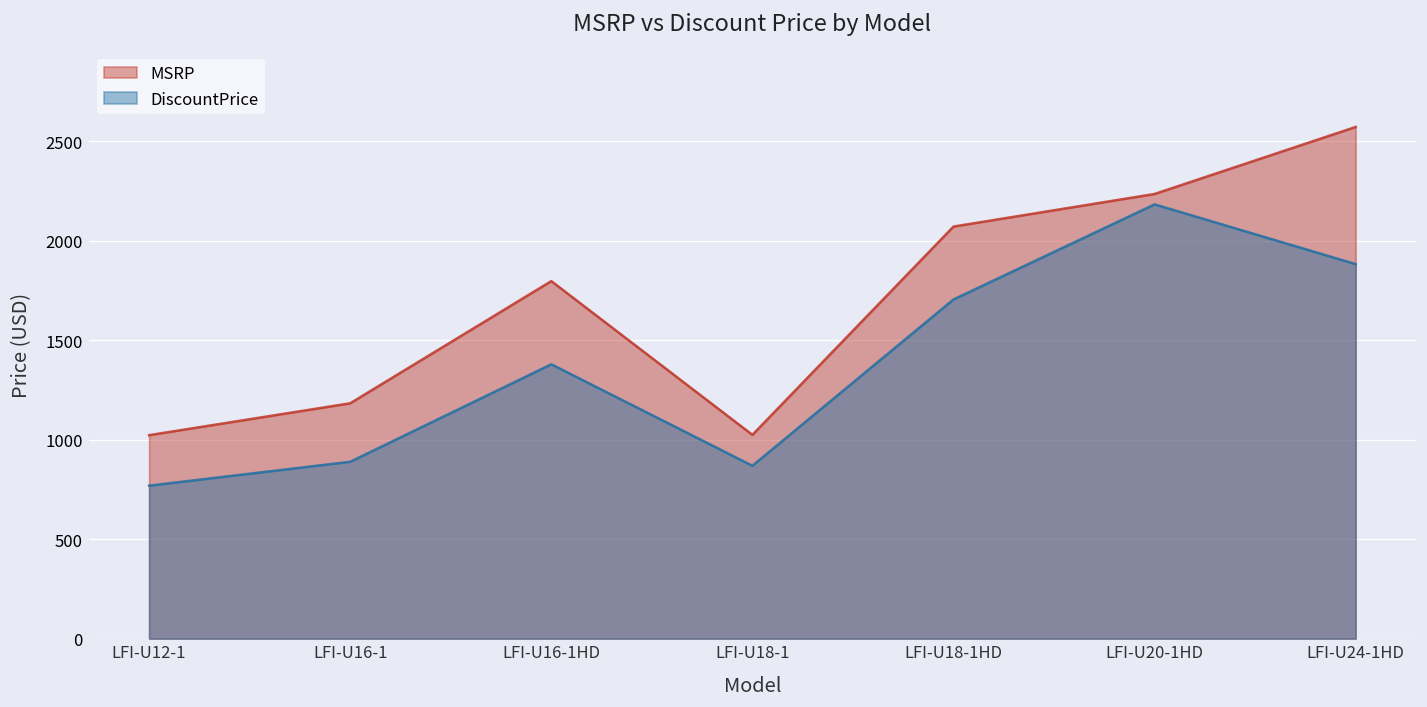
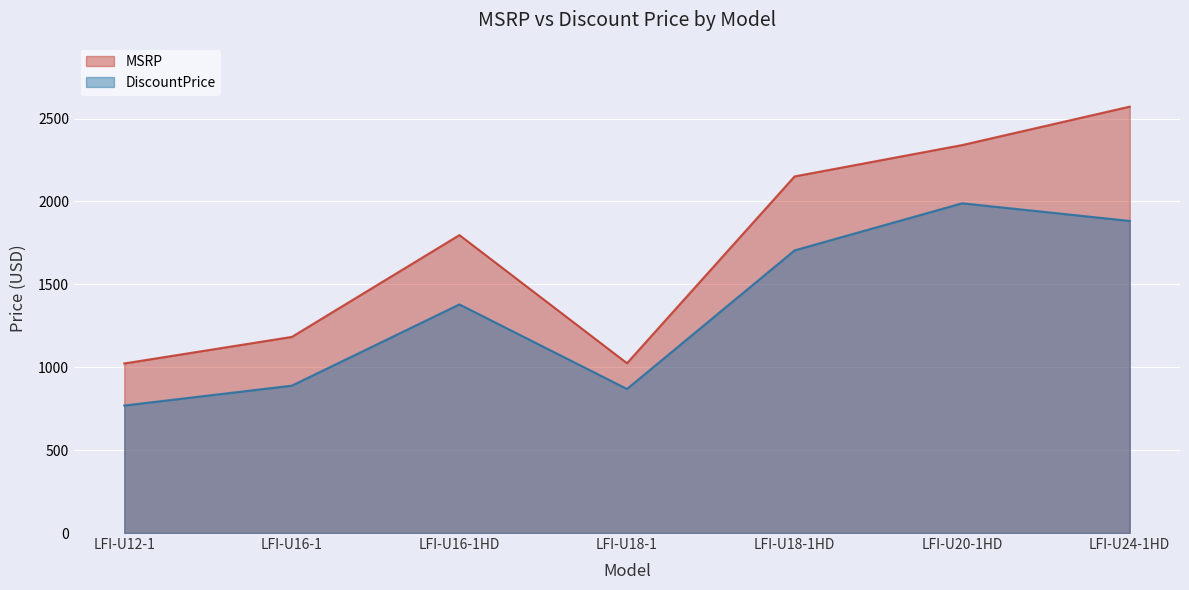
MSRP, LFI-U18-1HD: 2070 -> 2150
MSRP, LFI-U20-1HD: 2240 -> 2340
DiscountPrice, LFI-U20-1HD: 2180 -> 1990
